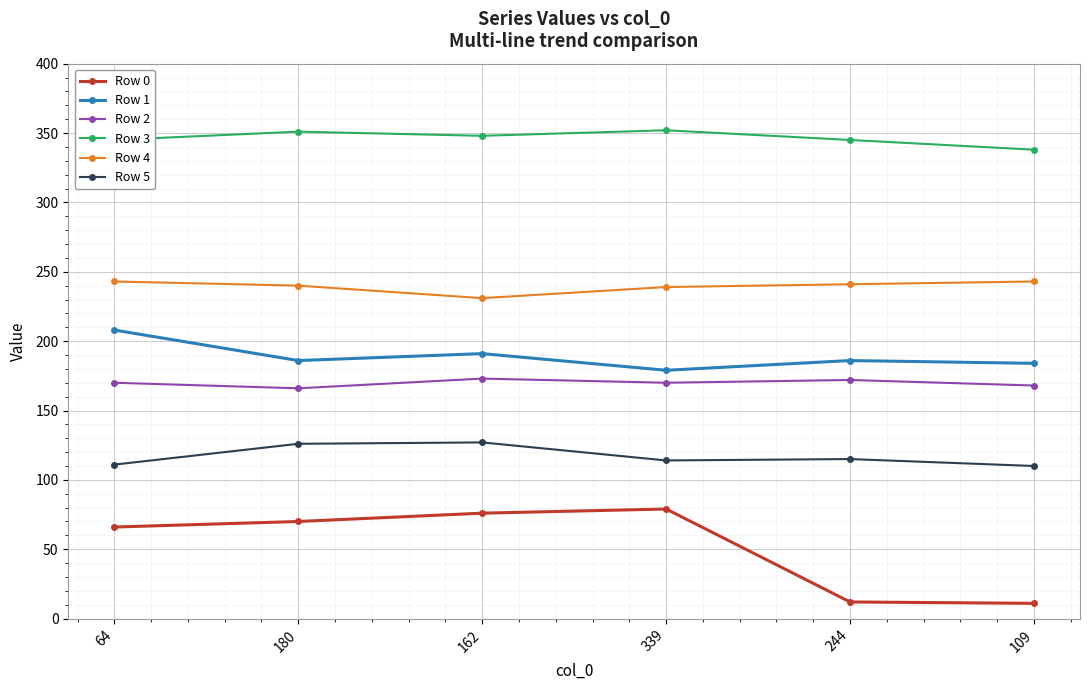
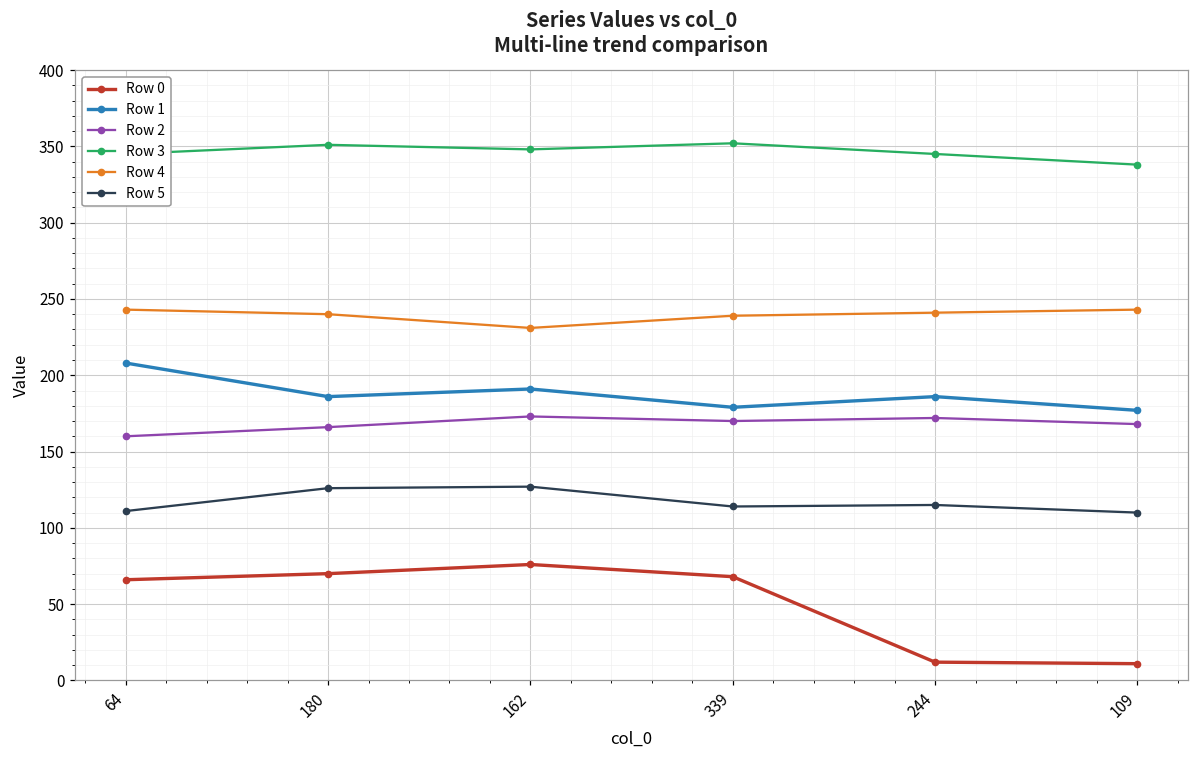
Row 2, 64: 170 -> 160
Row 0, 339: 79 -> 68
Row 1, 109: 184 -> 177
